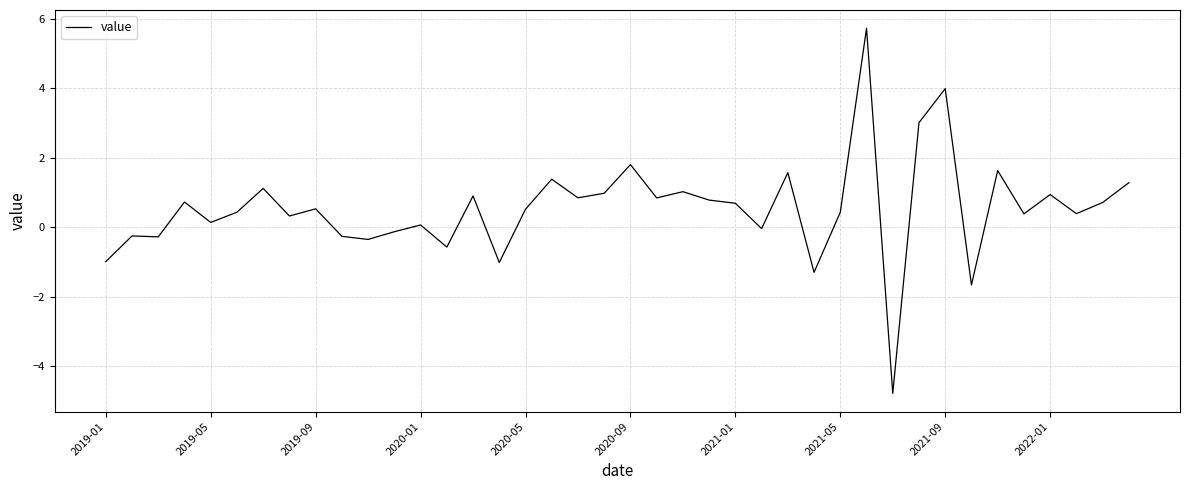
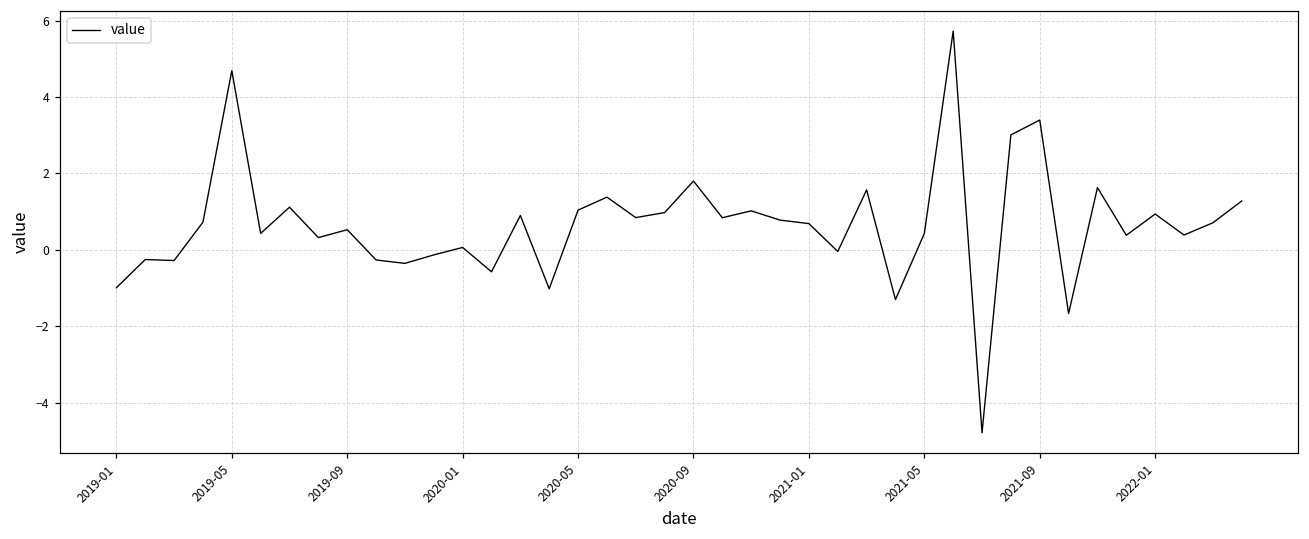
2019-05: 0.1 -> 4.7
2020-05: 0.5 -> 1.0
2021-09: 4.0 -> 3.4
